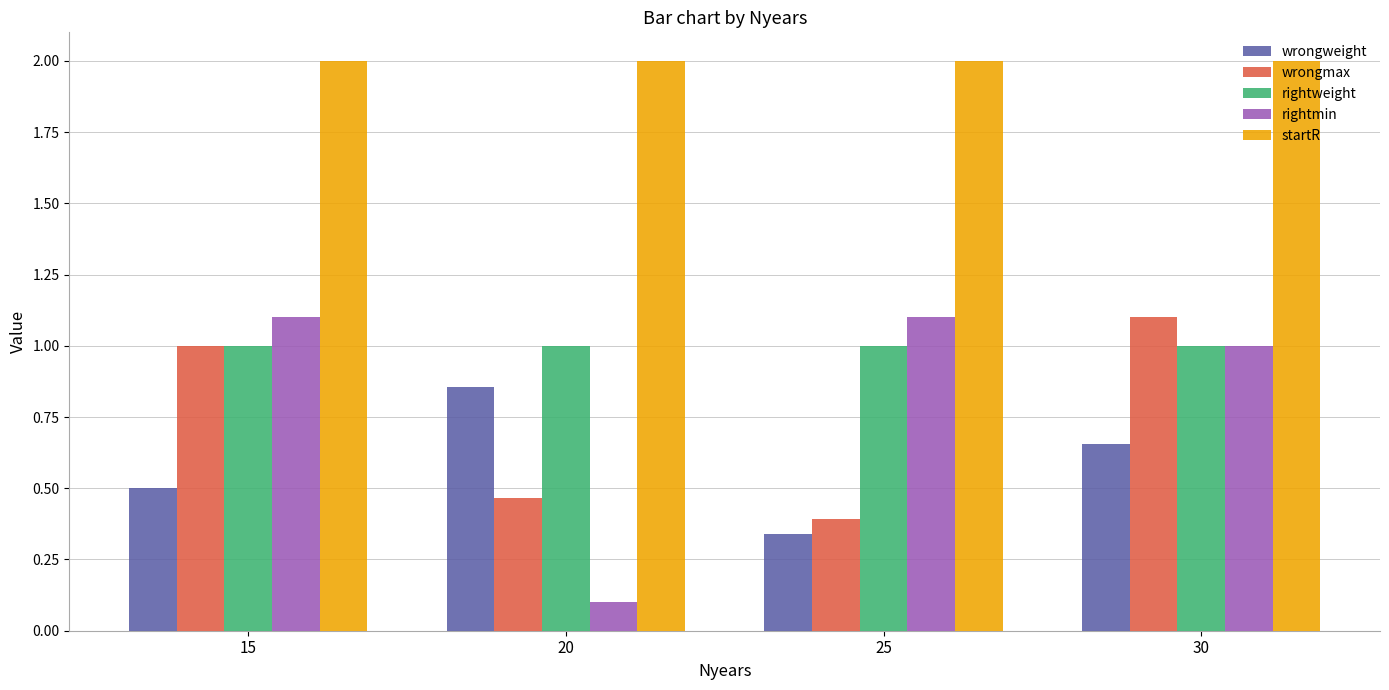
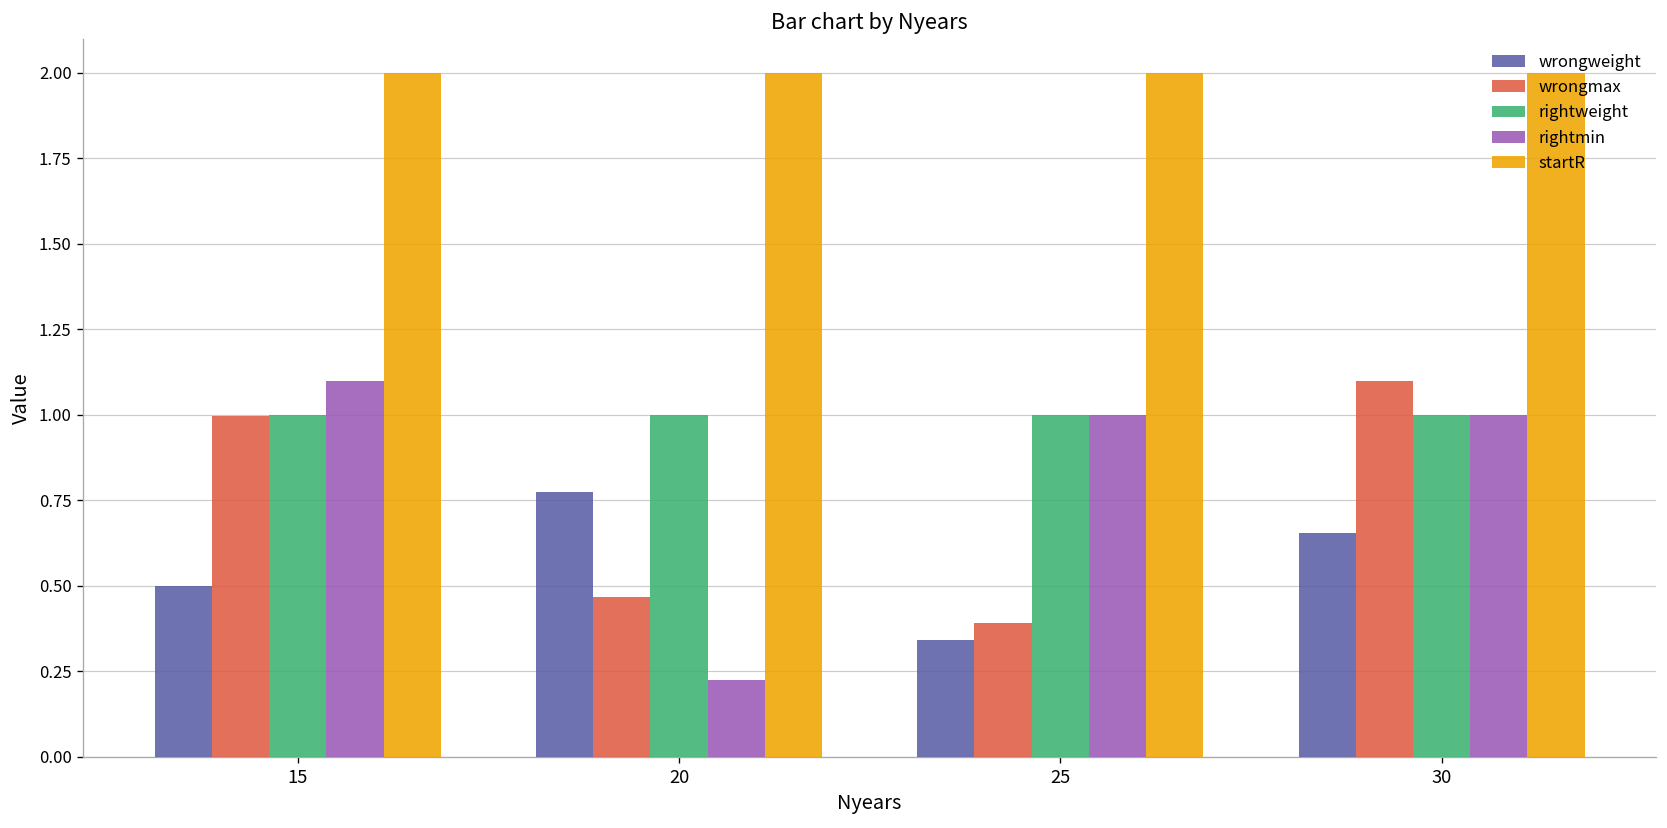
wrongweight, 20: 0.86 -> 0.78
rightmin, 20: 0.10 -> 0.22
rightmin, 25: 1.1 -> 1.0
